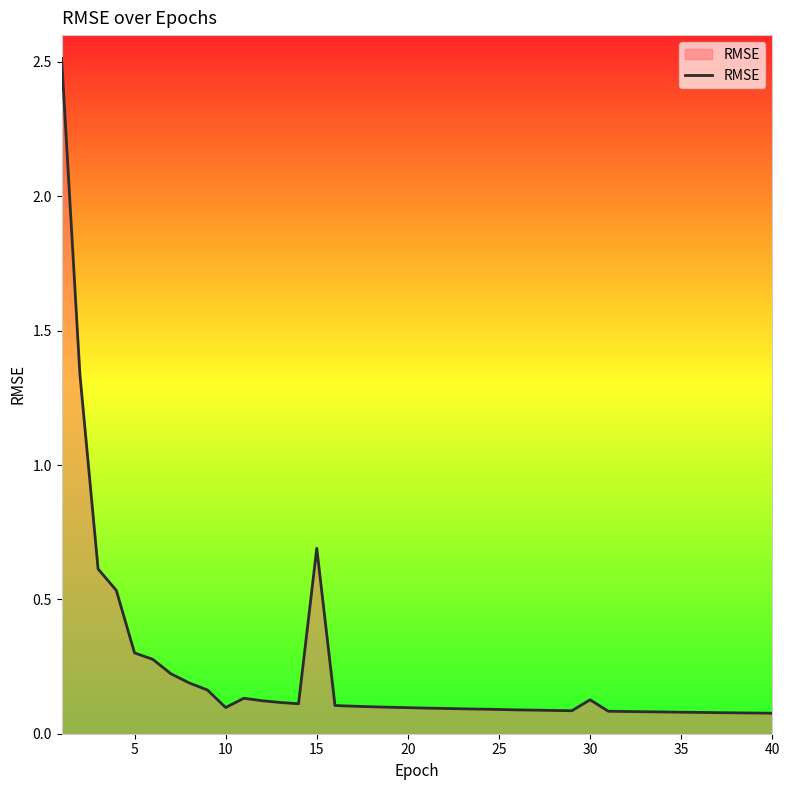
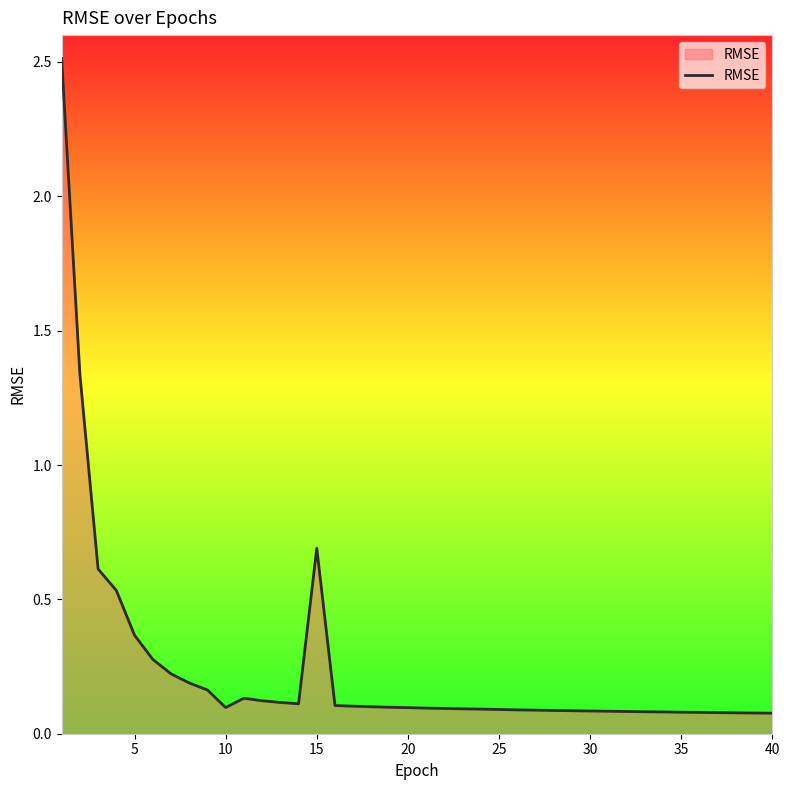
5: 0.30 -> 0.37
30: 0.13 -> 0.08
